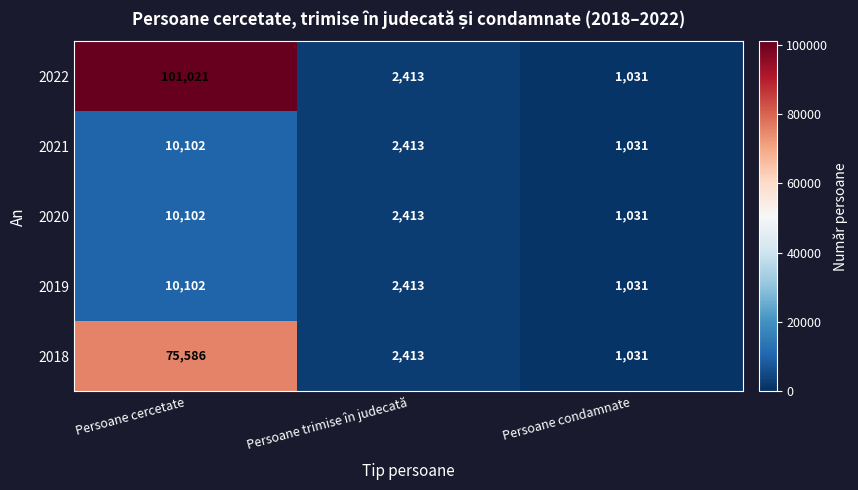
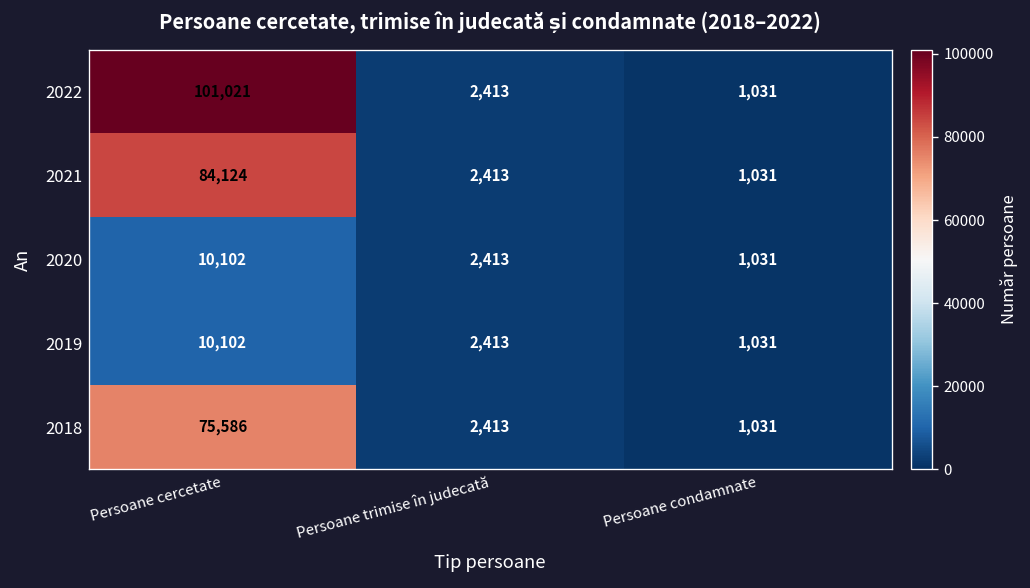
2021, Persoane cercetate: 10,102 -> 84,124
